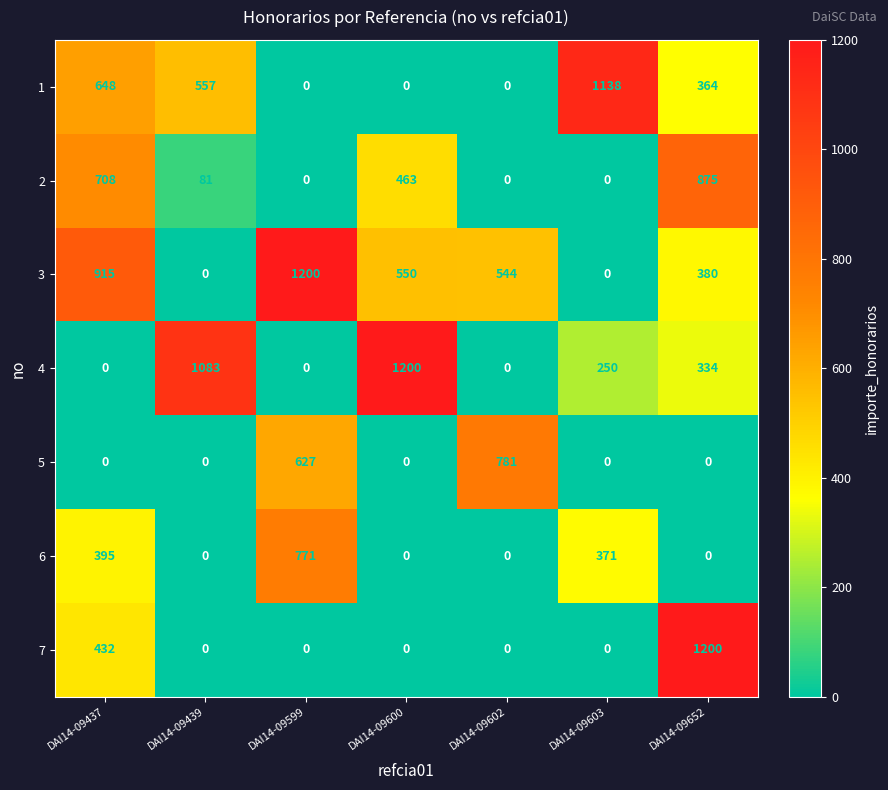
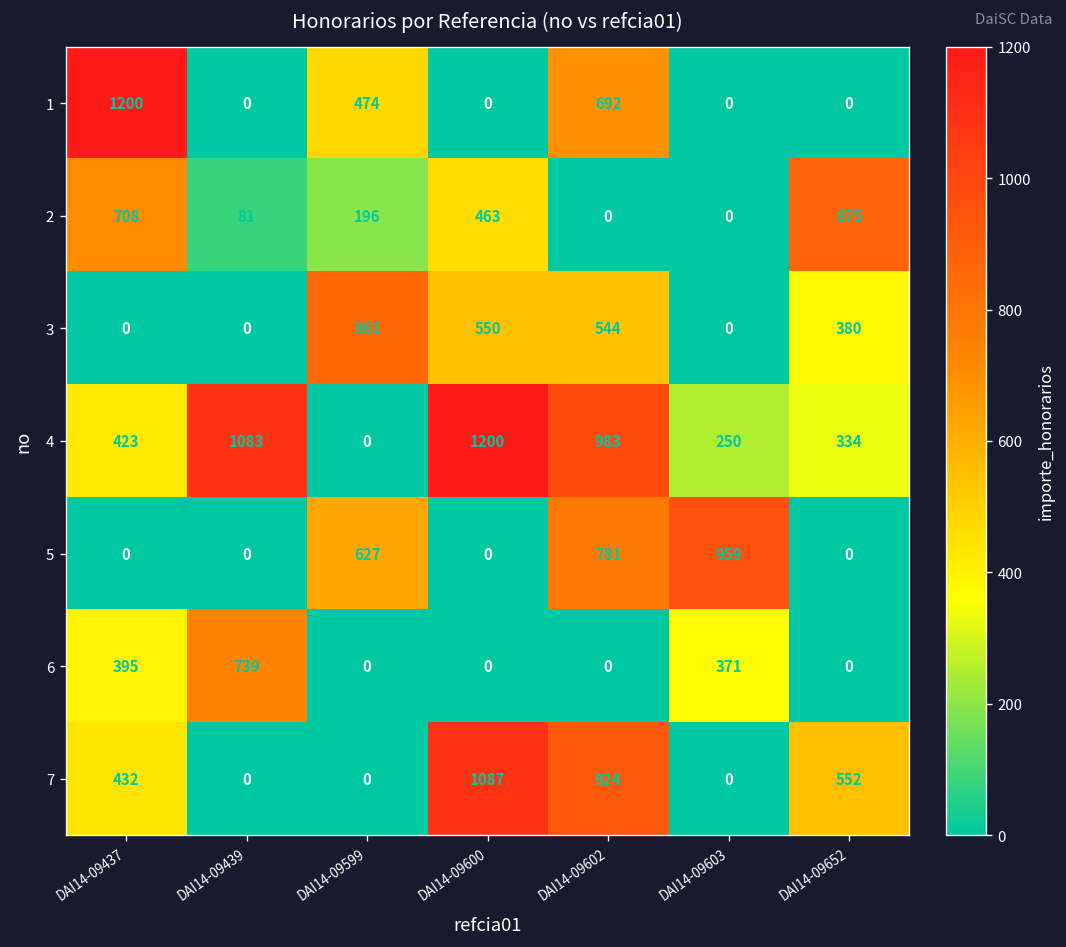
1, DAI14-09437: 648 -> 1200
1, DAI14-09439: 557 -> 0
1, DAI14-09599: 0 -> 474
1, DAI14-09602: 0 -> 692
1, DAI14-09603: 1138 -> 0
1, DAI14-09652: 364 -> 0
2, DAI14-09599: 0 -> 196
3, DAI14-09437: 915 -> 0
3, DAI14-09599: 1200 -> 861
4, DAI14-09437: 0 -> 423
4, DAI14-09602: 0 -> 983
5, DAI14-09603: 0 -> 959
6, DAI14-09439: 0 -> 739
6, DAI14-09599: 771 -> 0
7, DAI14-09600: 0 -> 1087
7, DAI14-09602: 0 -> 924
7, DAI14-09652: 1200 -> 552
